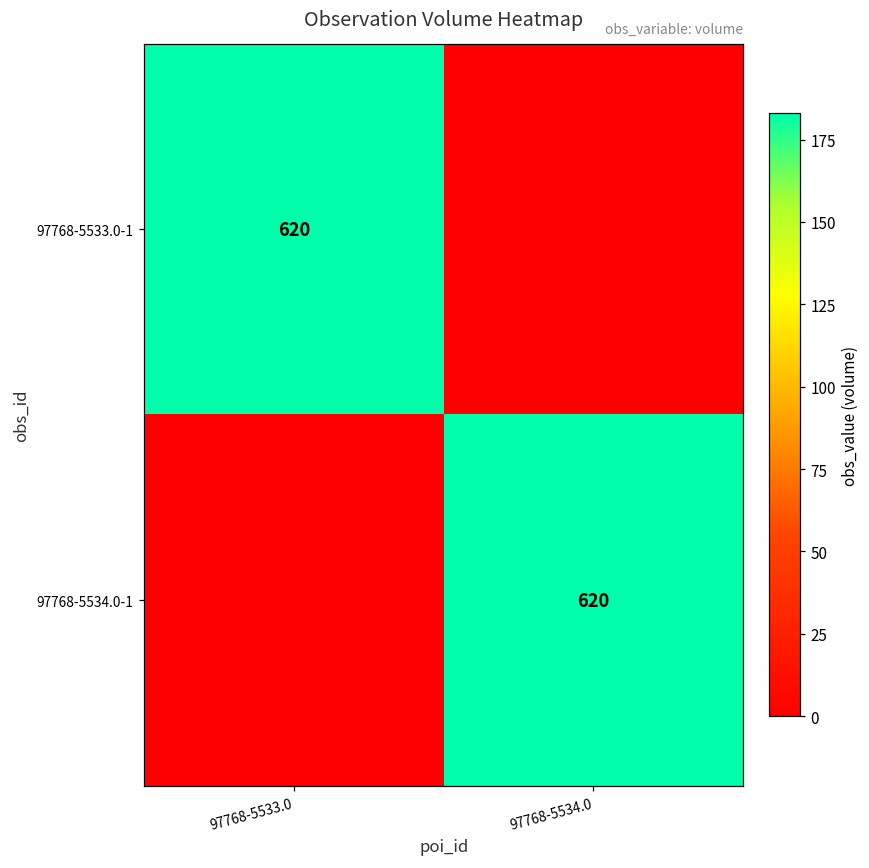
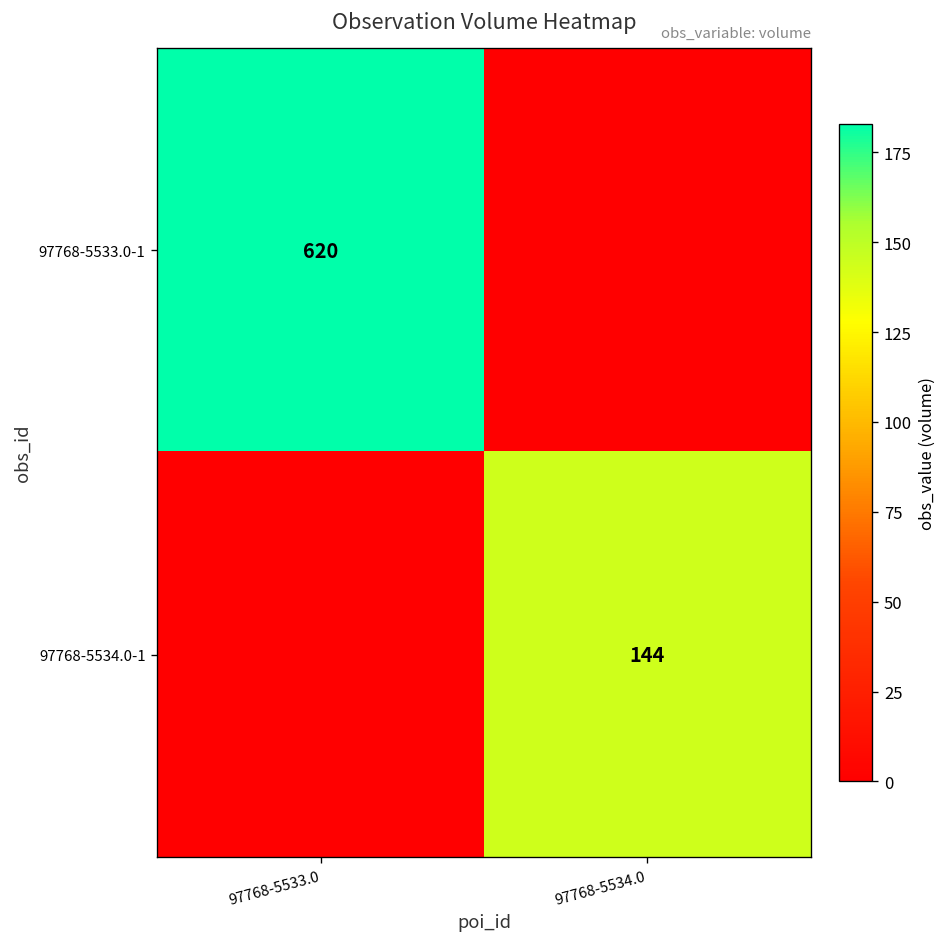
97768-5534.0-1, 97768-5534.0: 620 -> 144
